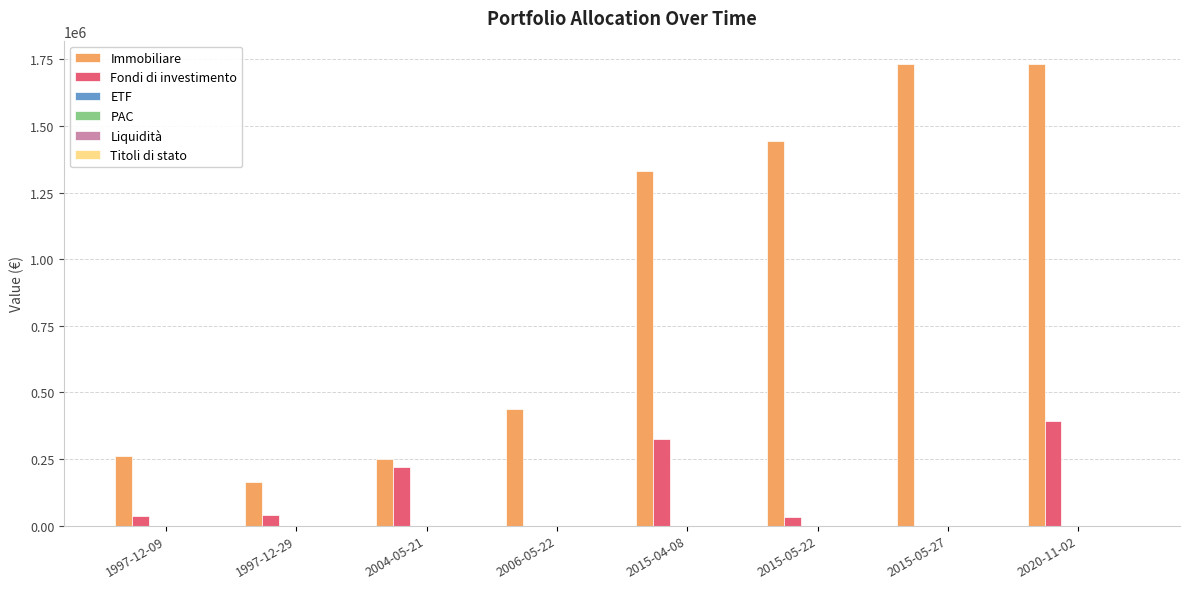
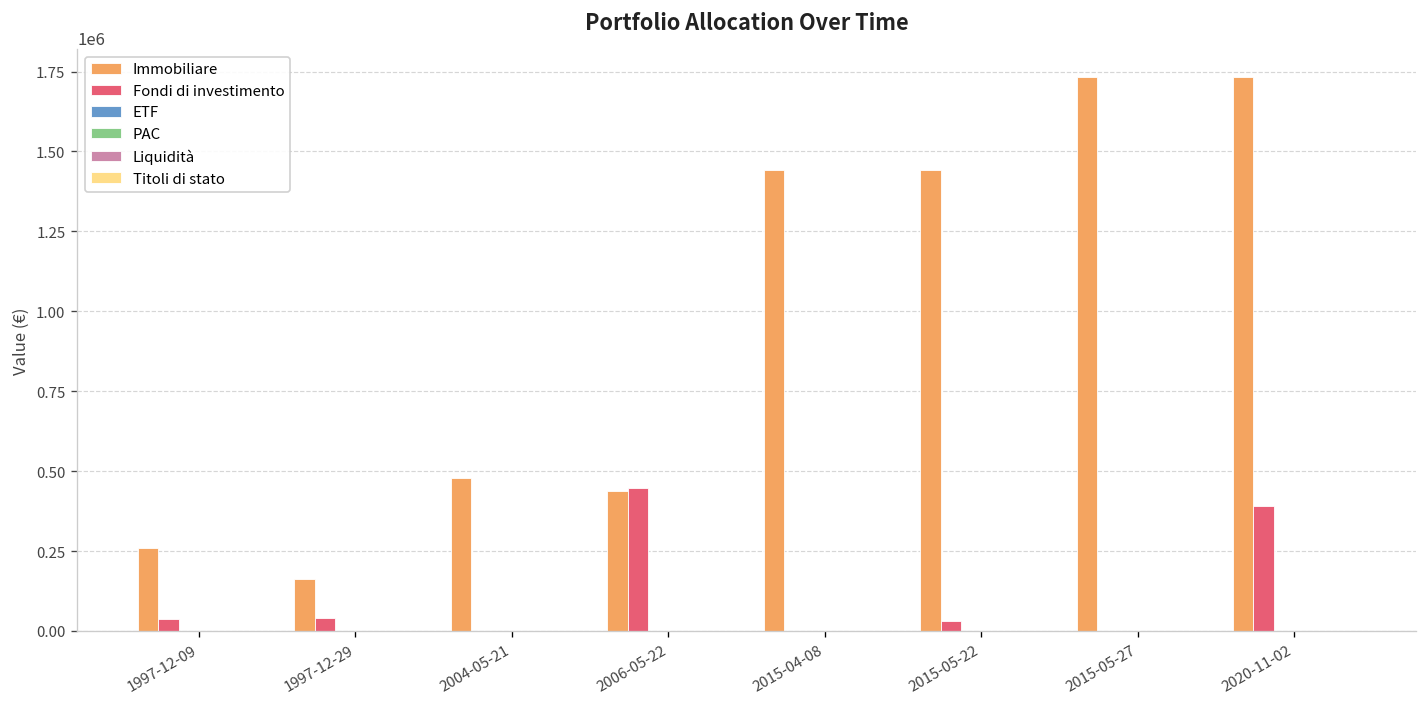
Immobiliare, 2004-05-21: 250000 -> 480000
Fondi di investimento, 2004-05-21: 220000 -> 0
Fondi di investimento, 2006-05-22: 0 -> 450000
Immobiliare, 2015-04-08: 1330000 -> 1440000
Fondi di investimento, 2015-04-08: 330000 -> 0
